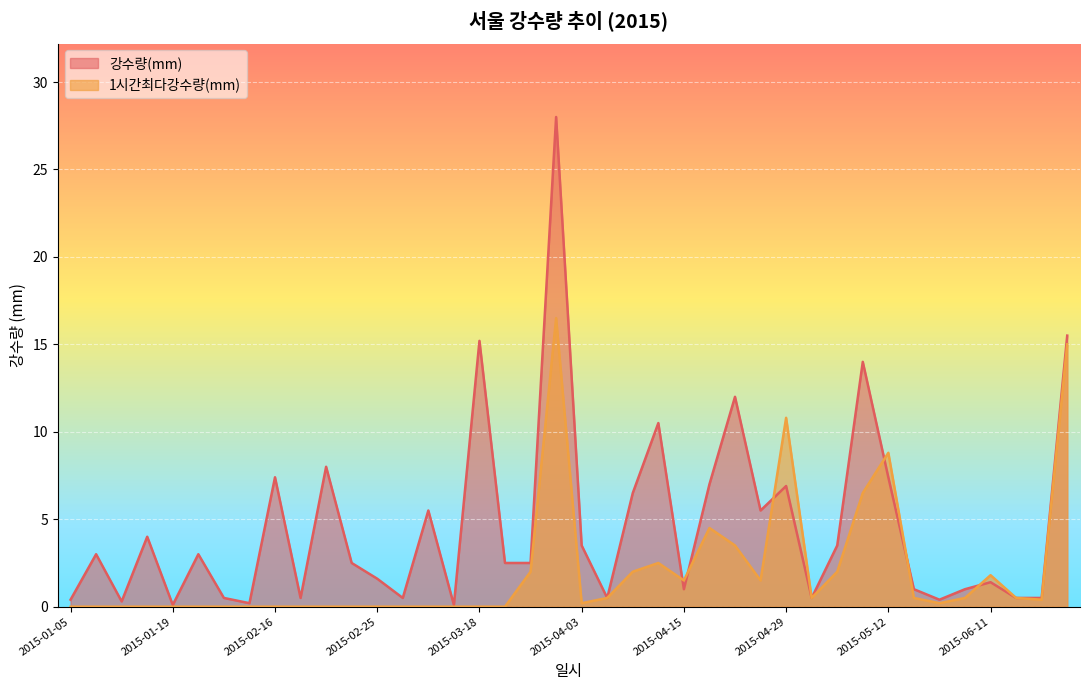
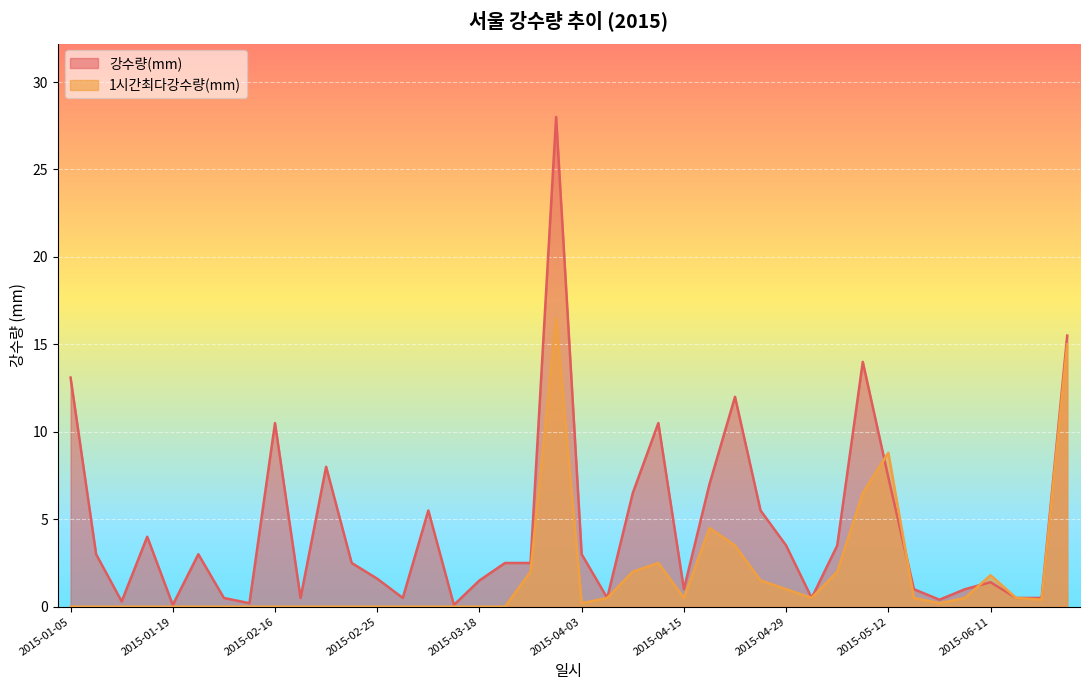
강수량(mm), 2015-01-05: 0.4 -> 13.1
강수량(mm), 2015-02-16: 7.4 -> 10.5
강수량(mm), 2015-03-18: 15.2 -> 1.5
강수량(mm), 2015-04-03: 3.5 -> 3.0
1시간최다강수량(mm), 2015-04-15: 1.5 -> 0.5
강수량(mm), 2015-04-29: 6.9 -> 3.5
1시간최다강수량(mm), 2015-04-29: 10.8 -> 1.0
